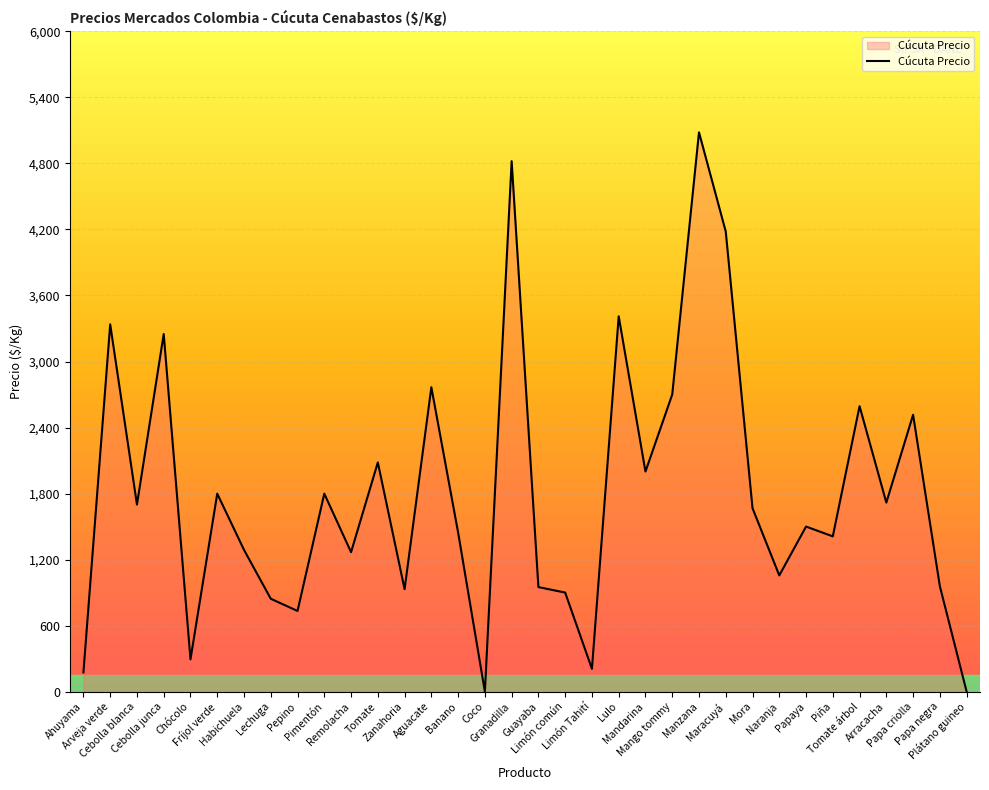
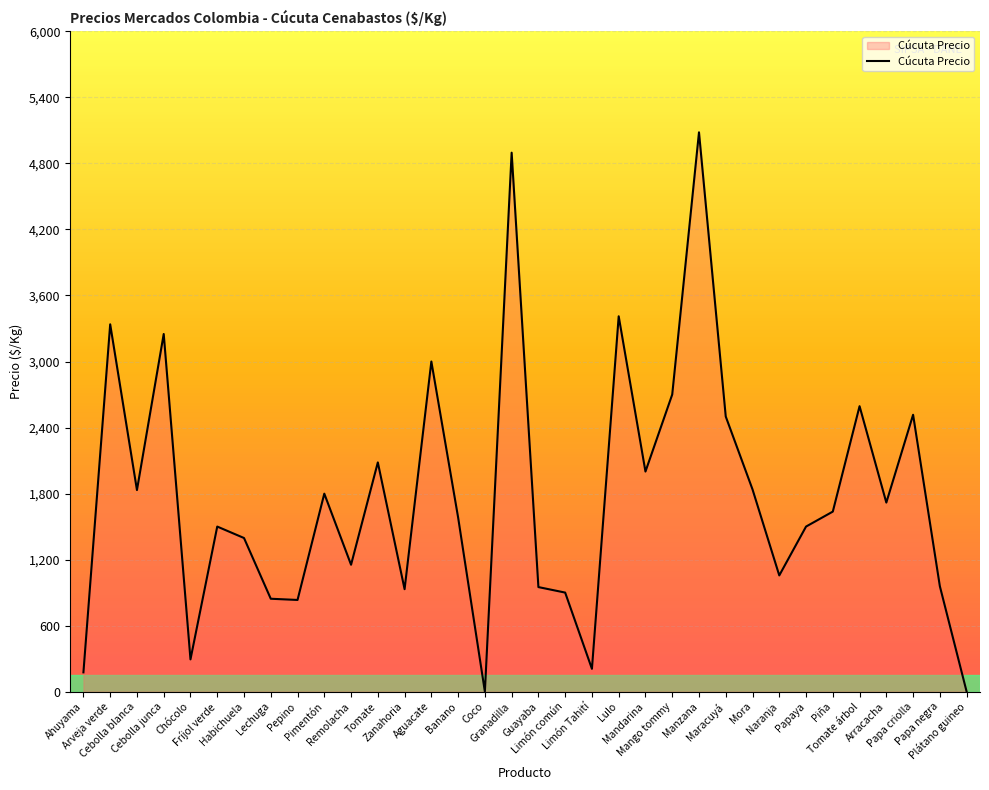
Cebolla blanca: 1,700 -> 1,830
Fríjol verde: 1,800 -> 1,500
Habichuela: 1,290 -> 1,400
Pepino: 730 -> 830
Remolacha: 1,270 -> 1,150
Aguacate: 2,770 -> 3,000
Banano: 1,450 -> 1,580
Granadilla: 4,820 -> 4,900
Maracuyá: 4,180 -> 2,500
Mora: 1,670 -> 1,840
Piña: 1,410 -> 1,640
